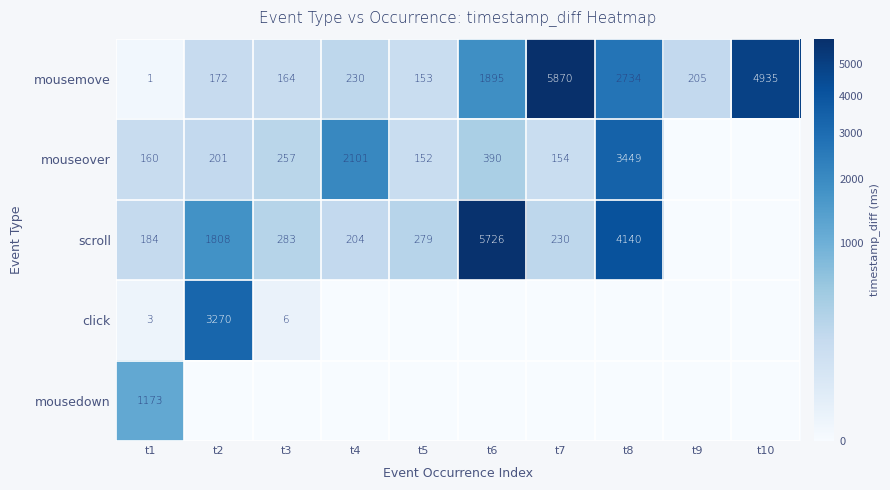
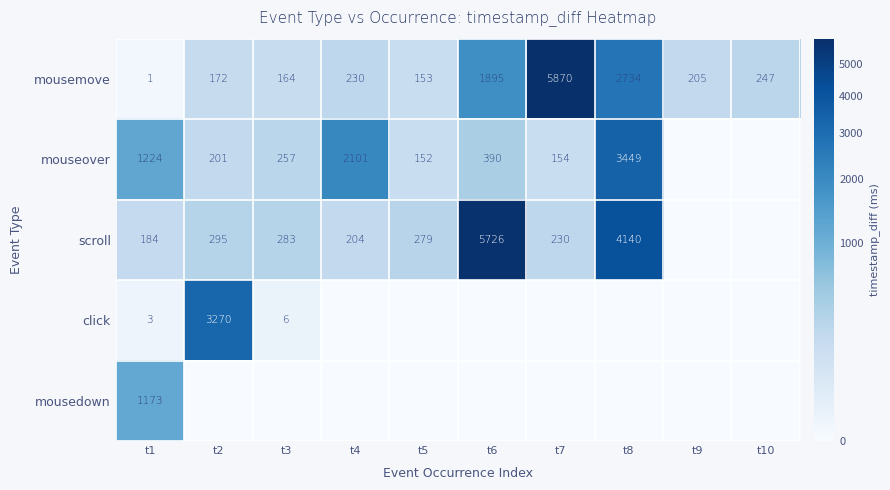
mousemove, t10: 4935 -> 247
mouseover, t1: 160 -> 1224
scroll, t2: 1808 -> 295
